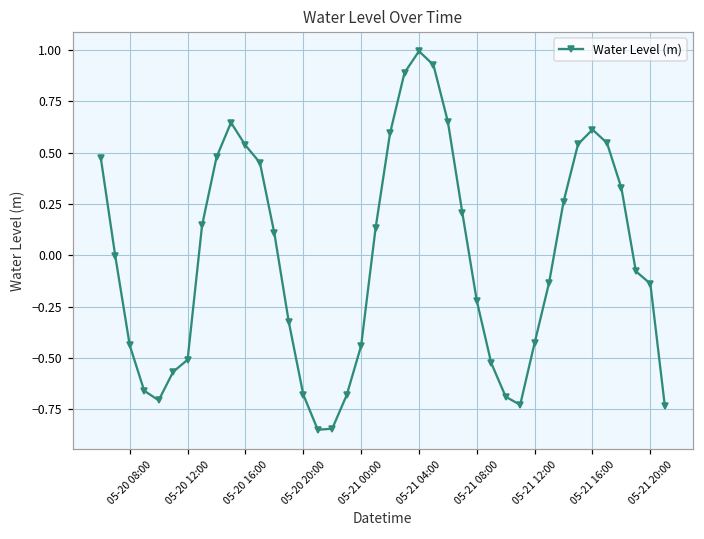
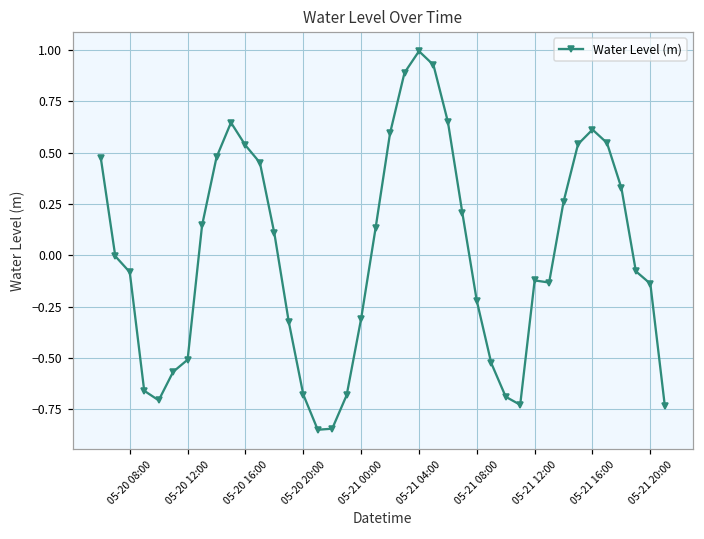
05-20 08:00: -0.44 -> -0.08
05-21 00:00: -0.44 -> -0.31
05-21 12:00: -0.43 -> -0.12
